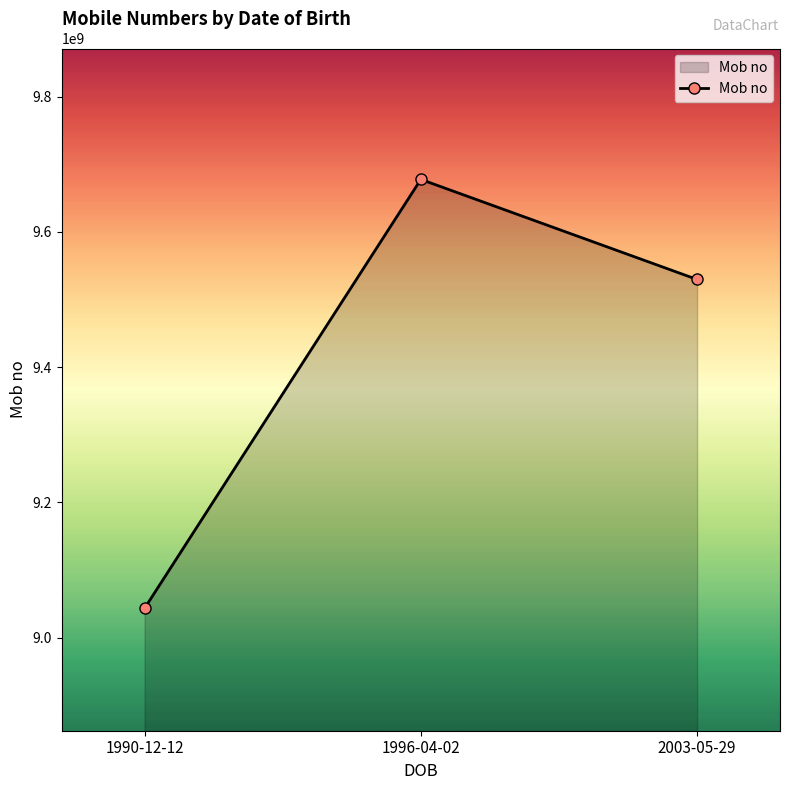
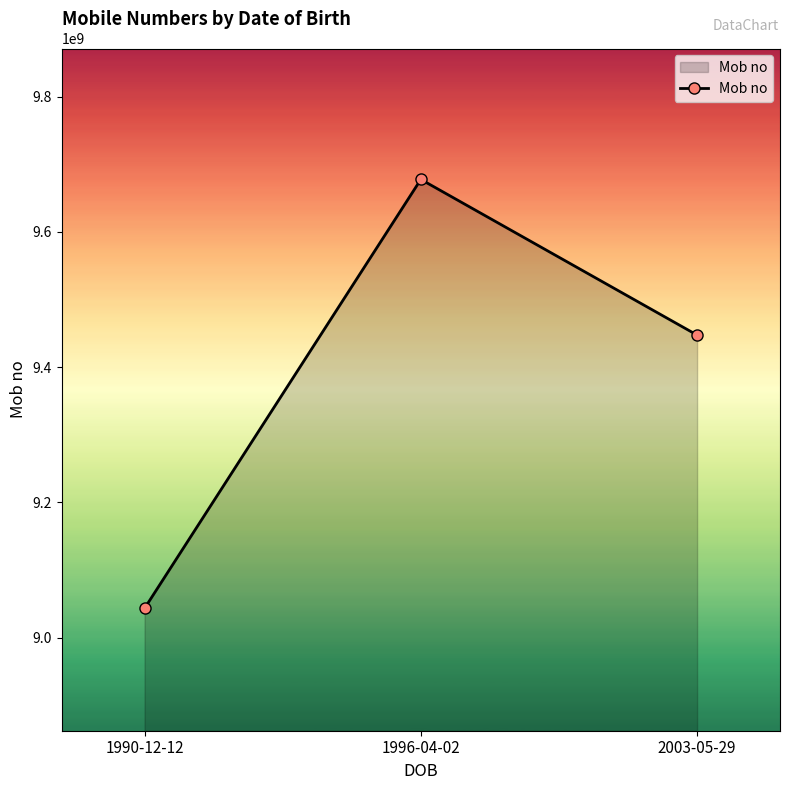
2003-05-29: 9530000000 -> 9450000000
